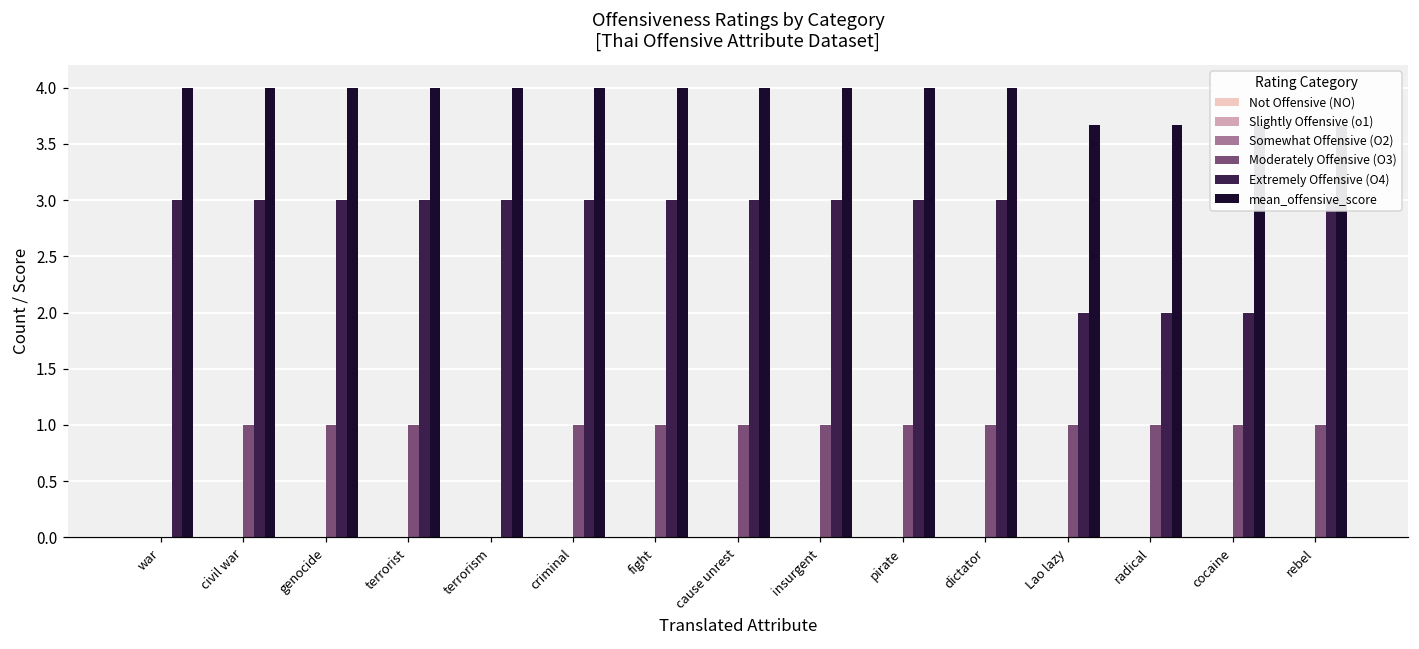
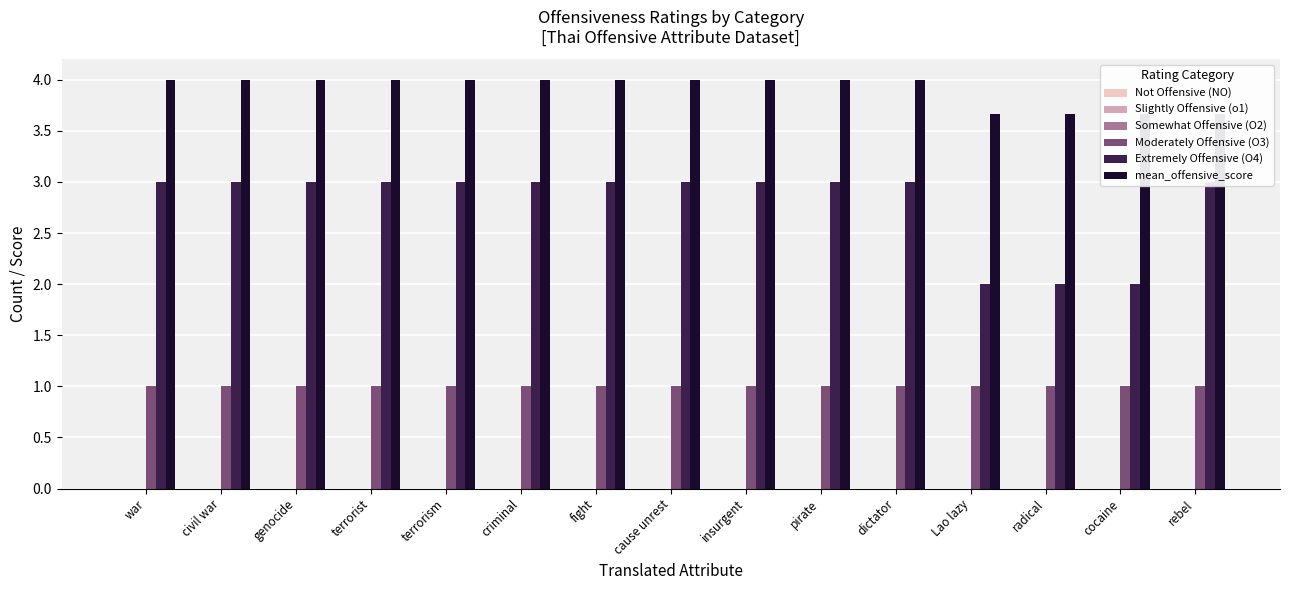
Moderately Offensive (O3), war: 0 -> 1
Moderately Offensive (O3), terrorism: 0 -> 1
